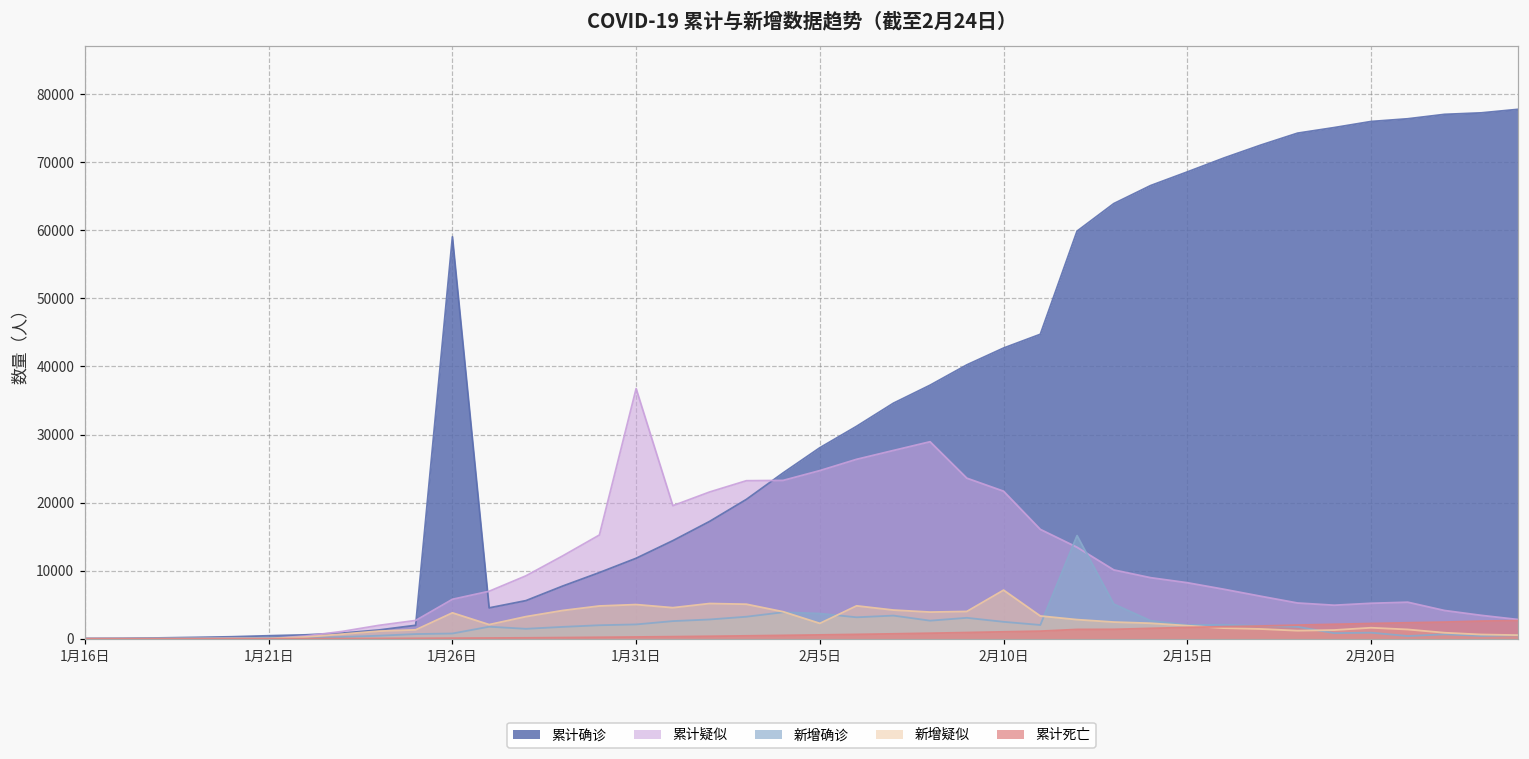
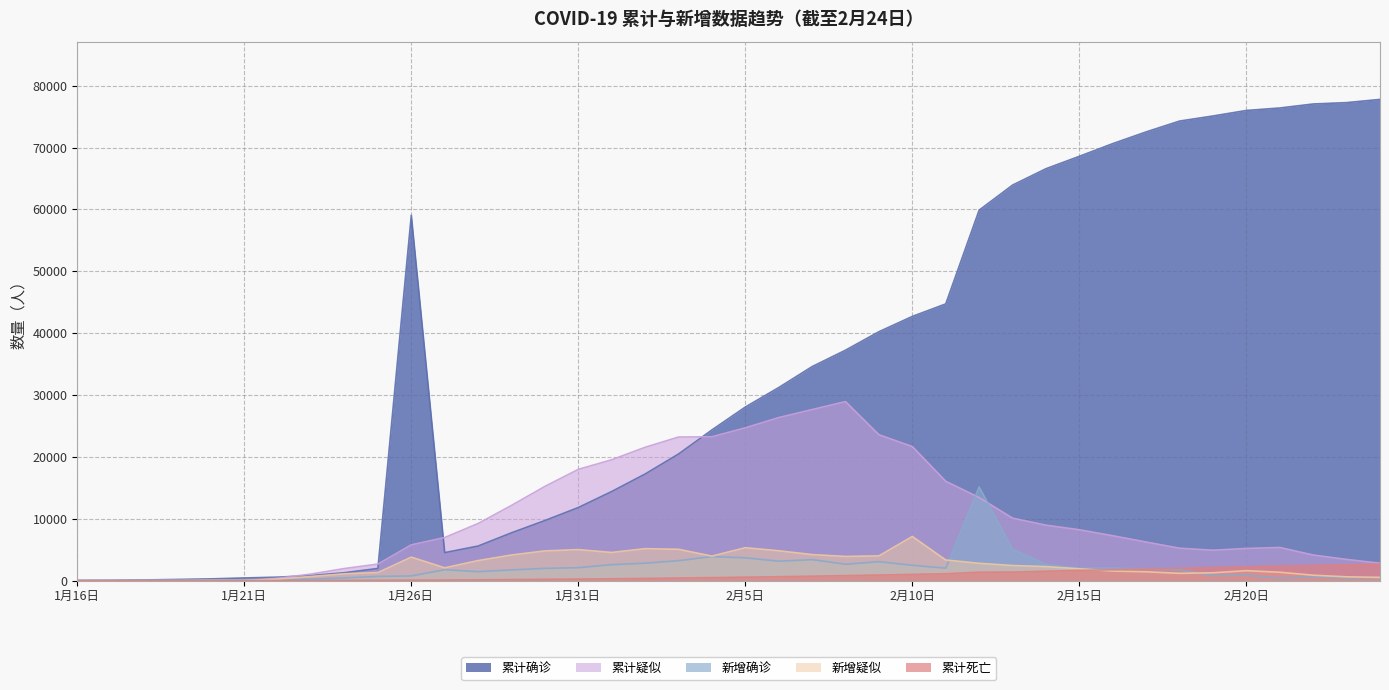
累计疑似, 1月31日: 37000 -> 18000
新增疑似, 2月5日: 2000 -> 5000
